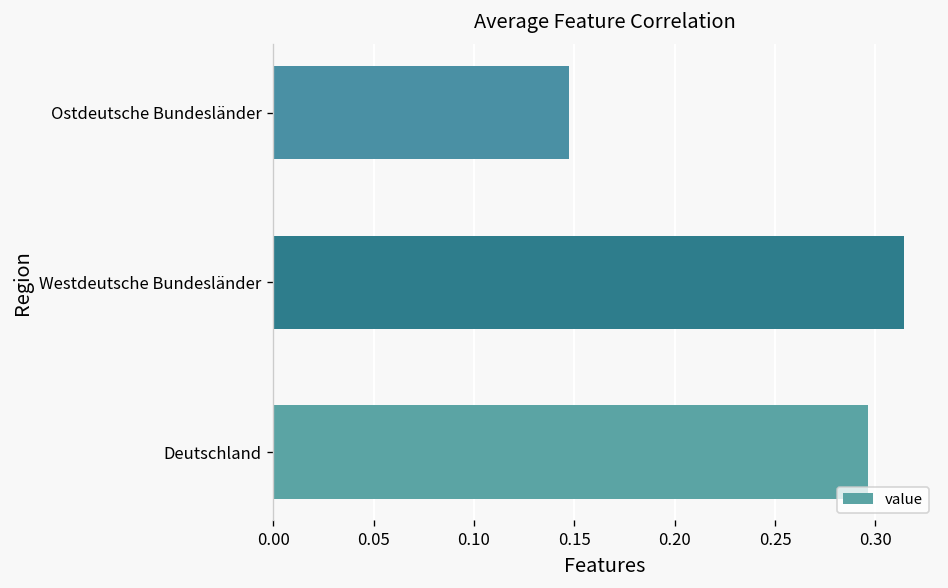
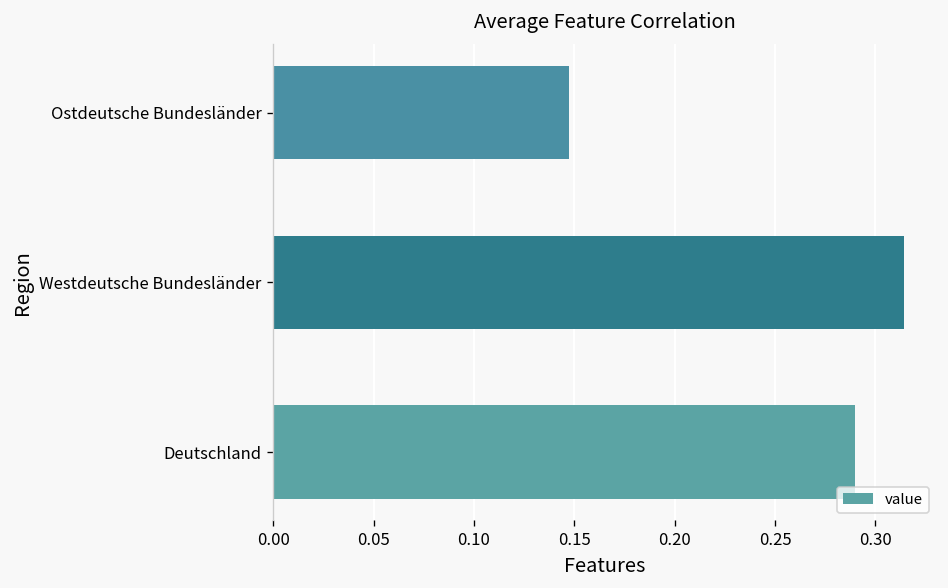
Deutschland: 0.296 -> 0.290
